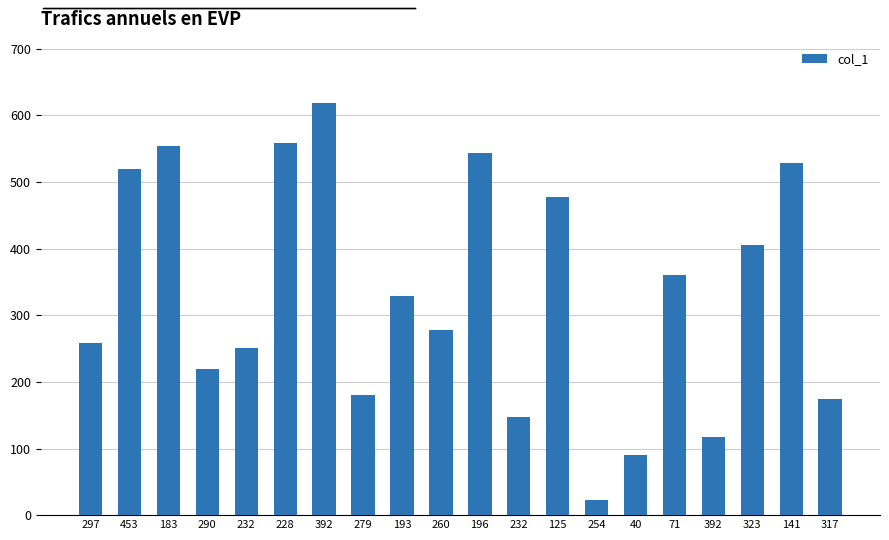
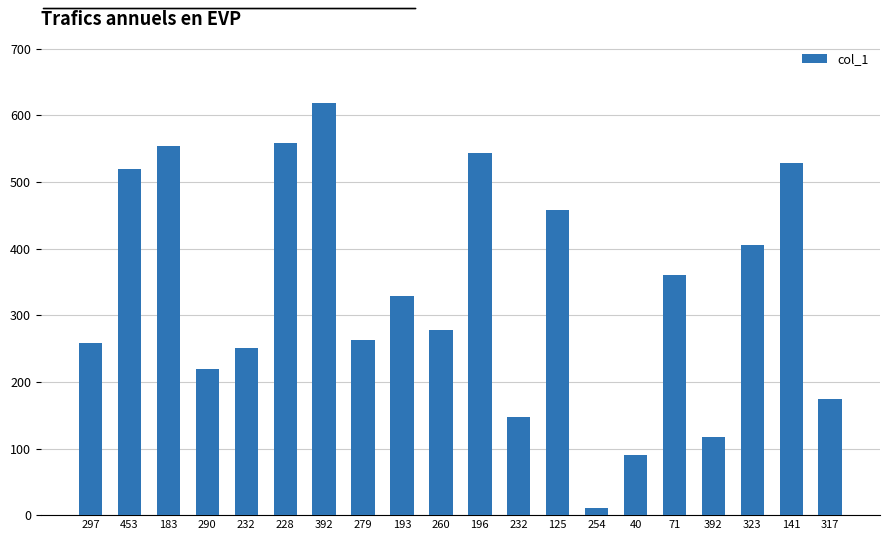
279: 180 -> 260
125: 480 -> 460
254: 20 -> 10
